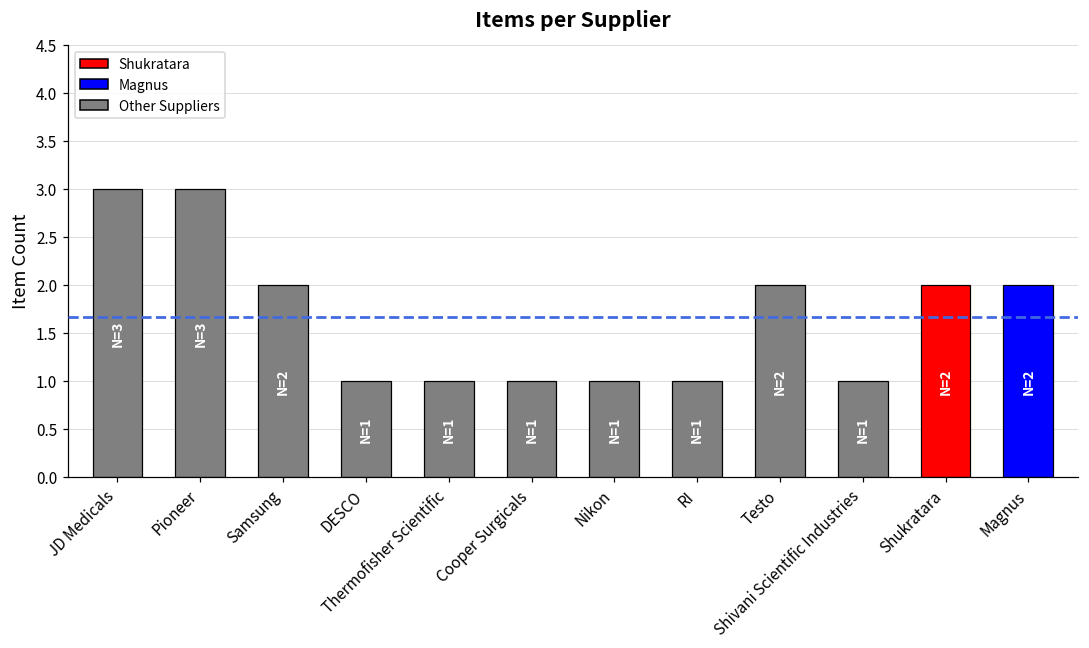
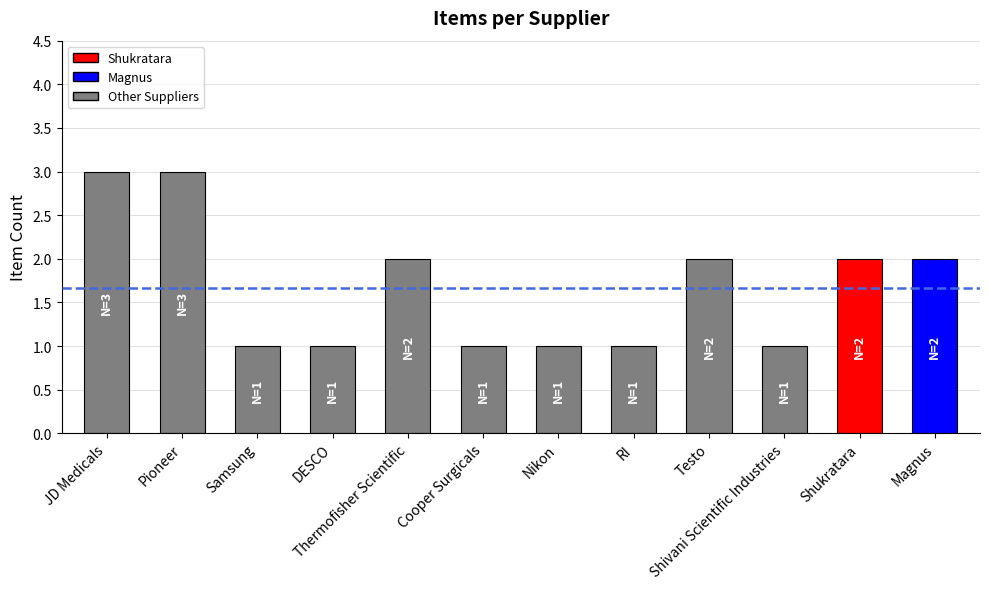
Samsung: 2 -> 1
Thermofisher Scientific: 1 -> 2
